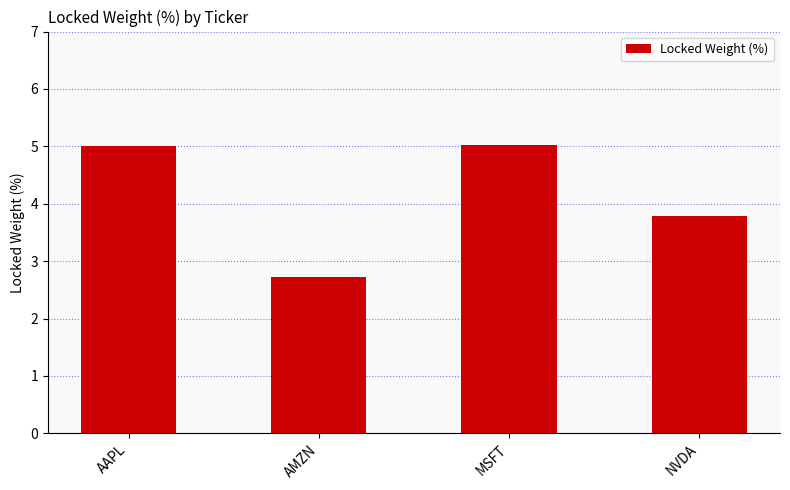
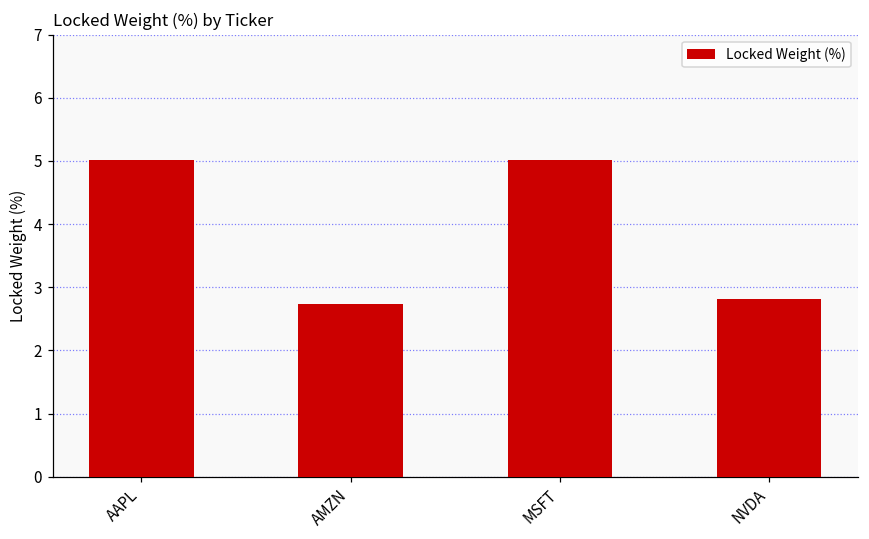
NVDA: 3.8 -> 2.8
